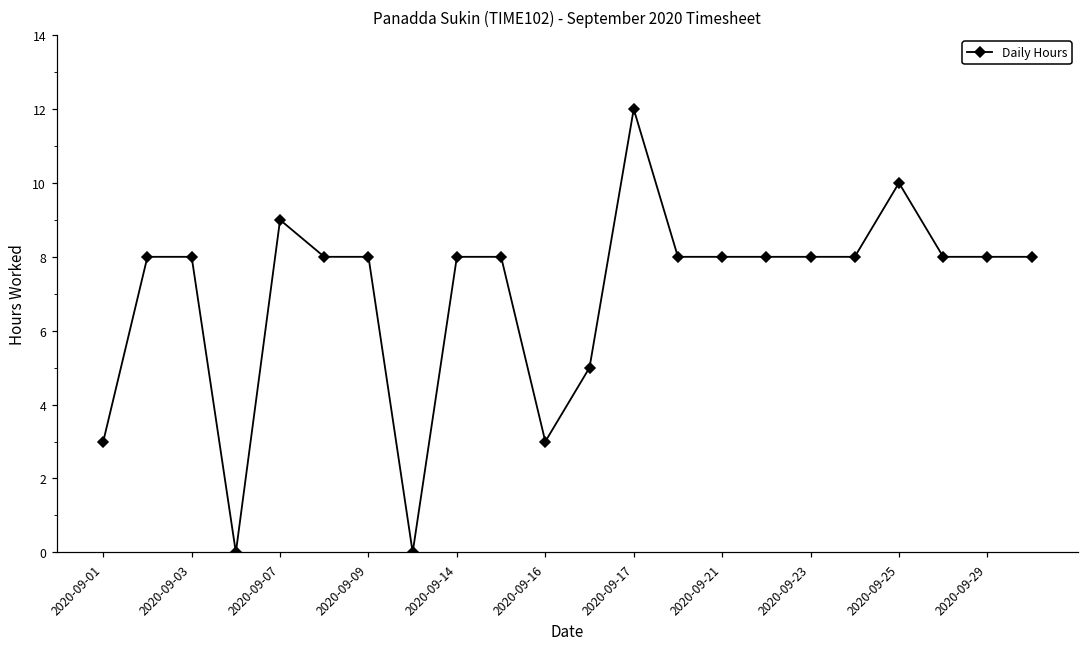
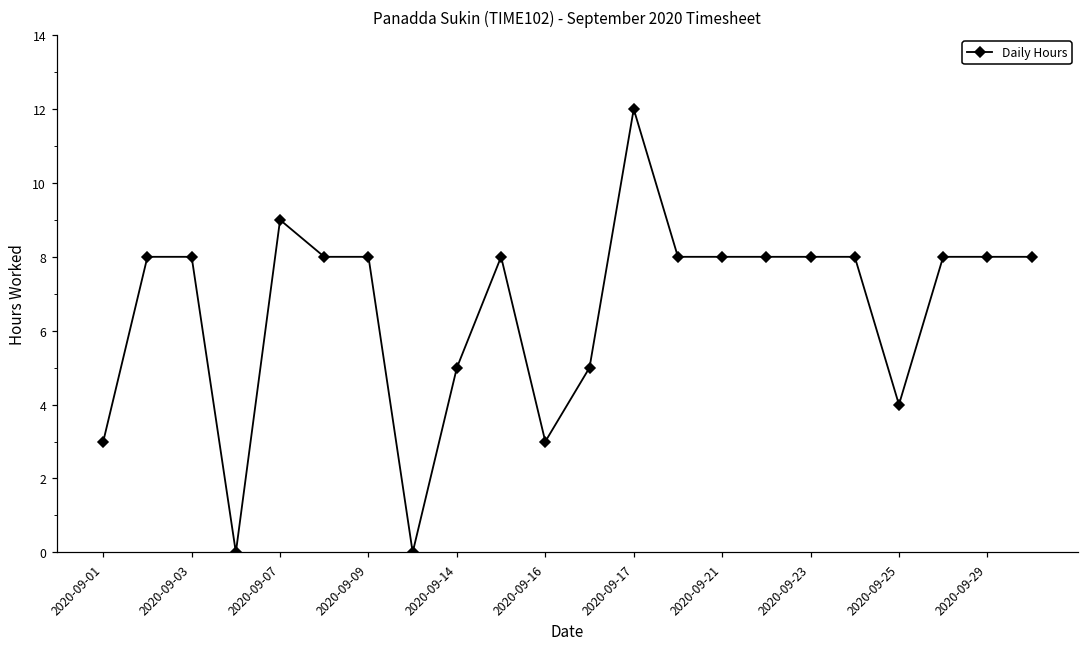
2020-09-14: 8 -> 5
2020-09-25: 10 -> 4
